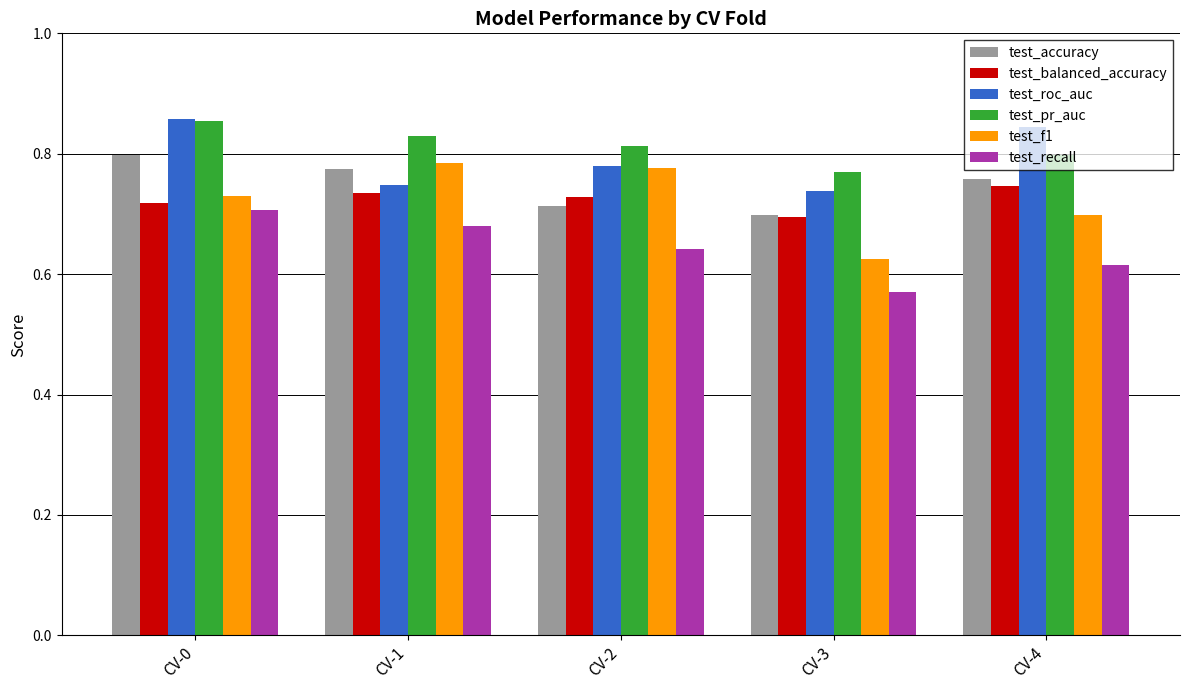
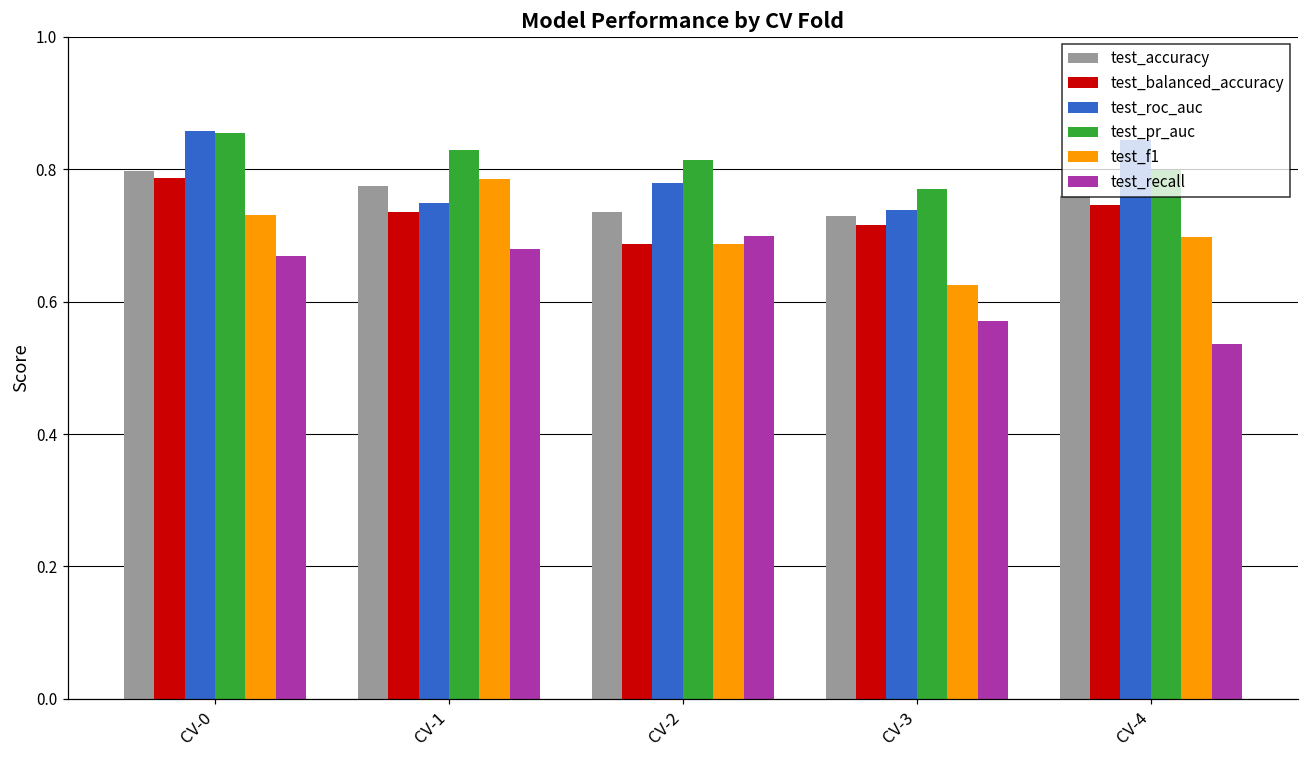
test_balanced_accuracy, CV-0: 0.72 -> 0.79
test_recall, CV-0: 0.71 -> 0.67
test_accuracy, CV-2: 0.71 -> 0.74
test_balanced_accuracy, CV-2: 0.73 -> 0.69
test_f1, CV-2: 0.78 -> 0.69
test_recall, CV-2: 0.64 -> 0.70
test_accuracy, CV-3: 0.70 -> 0.73
test_balanced_accuracy, CV-3: 0.70 -> 0.72
test_recall, CV-4: 0.62 -> 0.54
